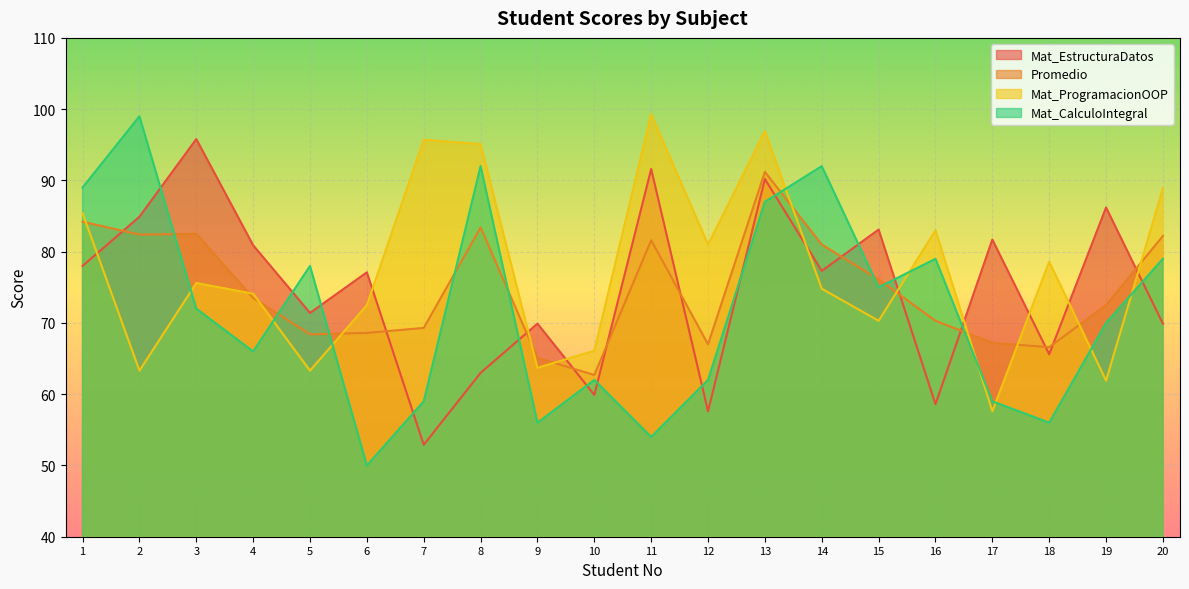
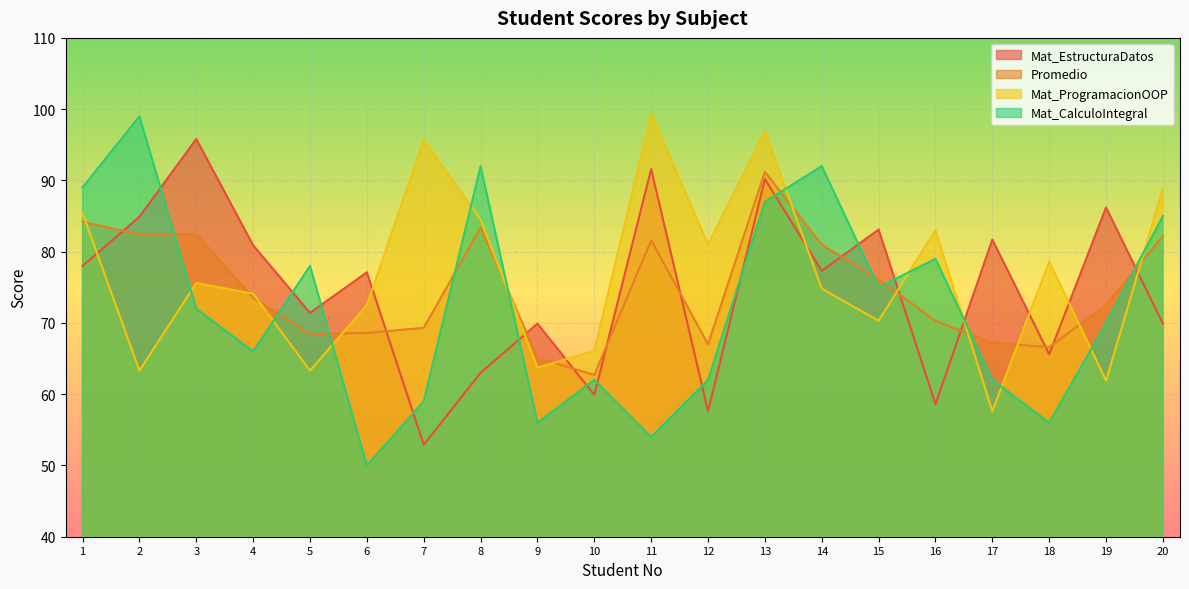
Mat_ProgramacionOOP, 8: 95 -> 85
Mat_CalculoIntegral, 17: 59 -> 62
Mat_CalculoIntegral, 20: 79 -> 85
